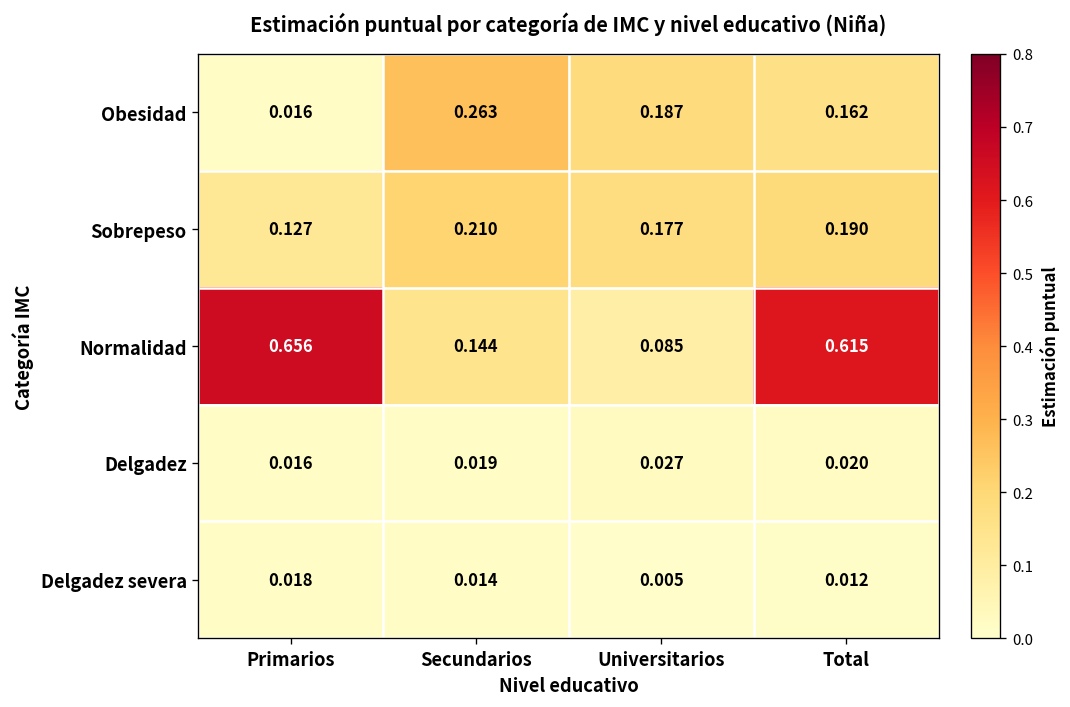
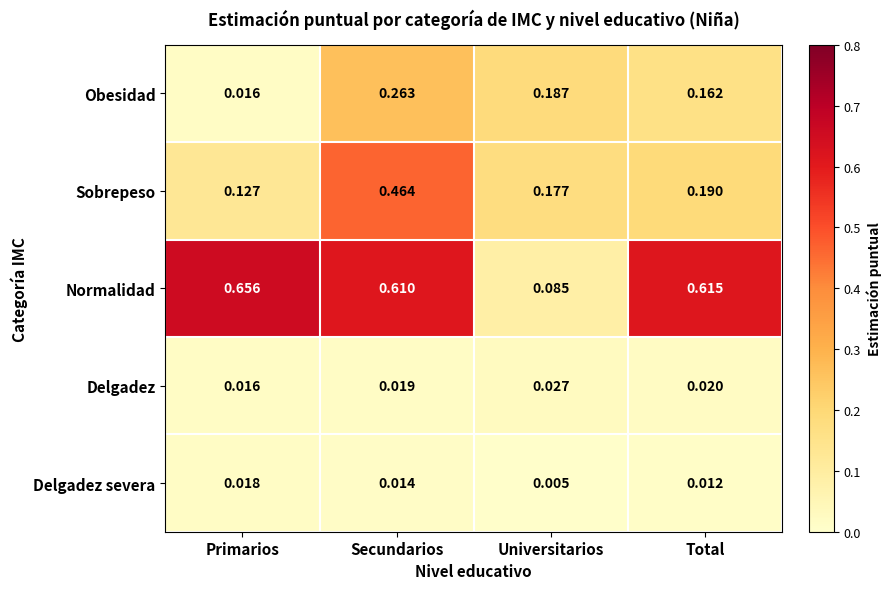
Sobrepeso, Secundarios: 0.210 -> 0.464
Normalidad, Secundarios: 0.144 -> 0.610
